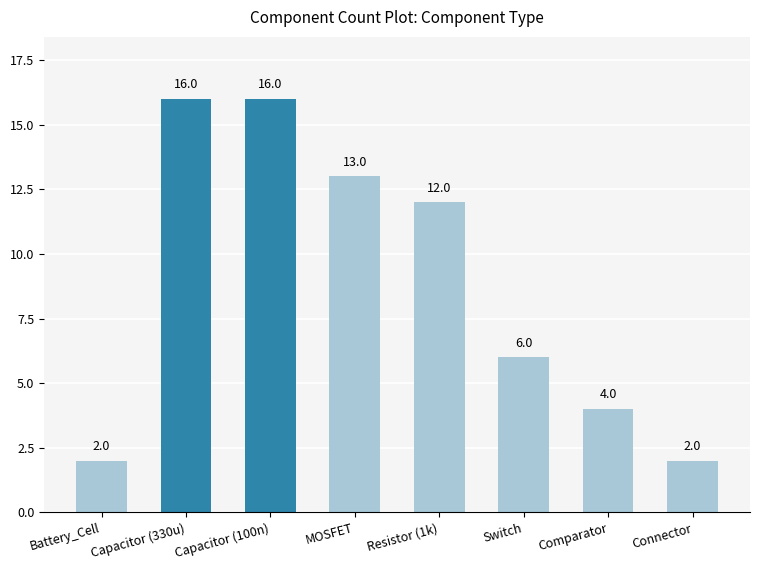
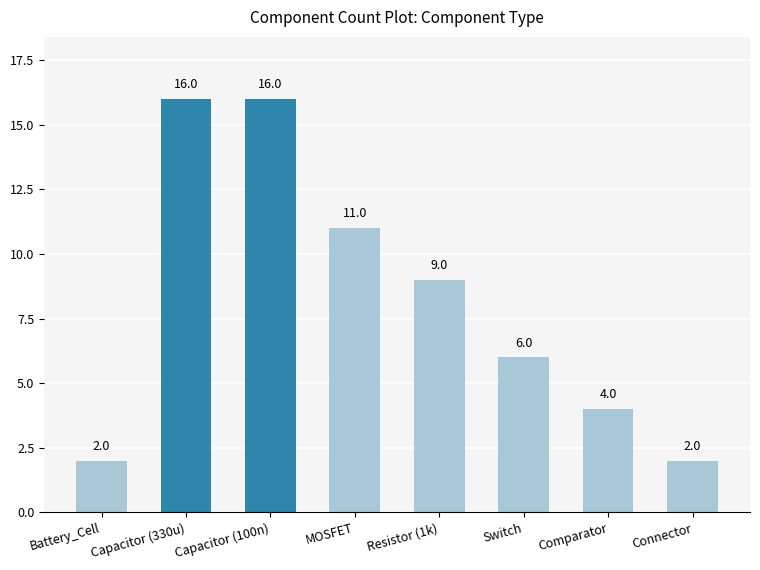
MOSFET: 13.0 -> 11.0
Resistor (1k): 12.0 -> 9.0
